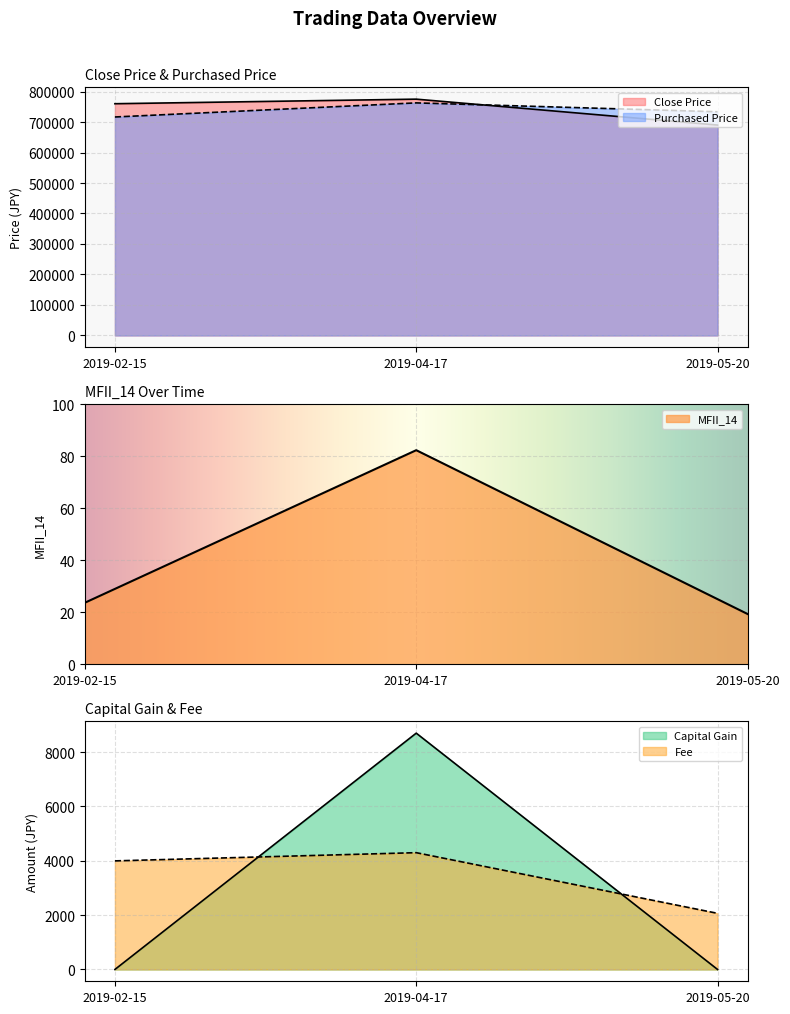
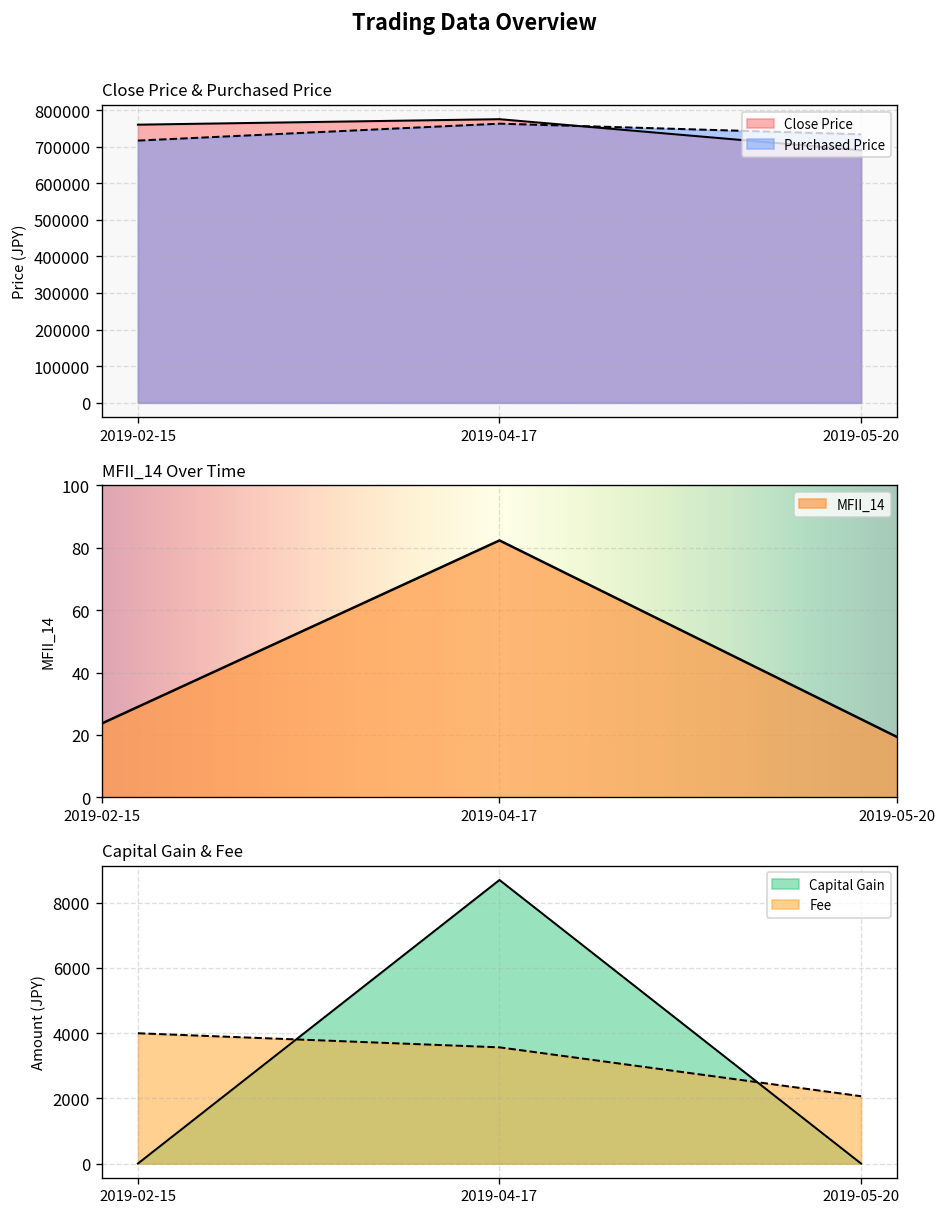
Capital Gain & Fee, Fee, 2019-04-17: 4300 -> 3600
